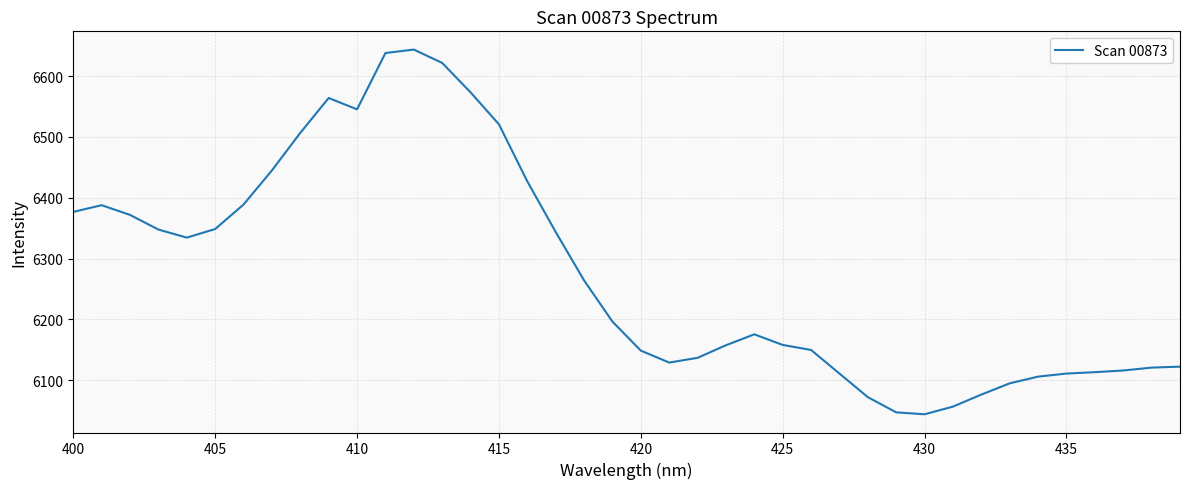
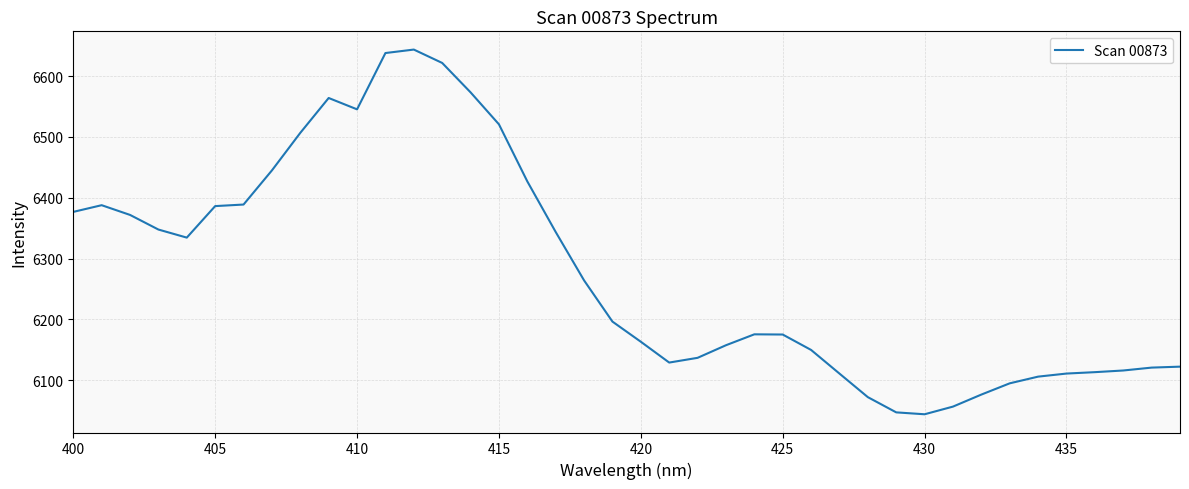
405: 6350 -> 6390
420: 6150 -> 6160
425: 6160 -> 6180
